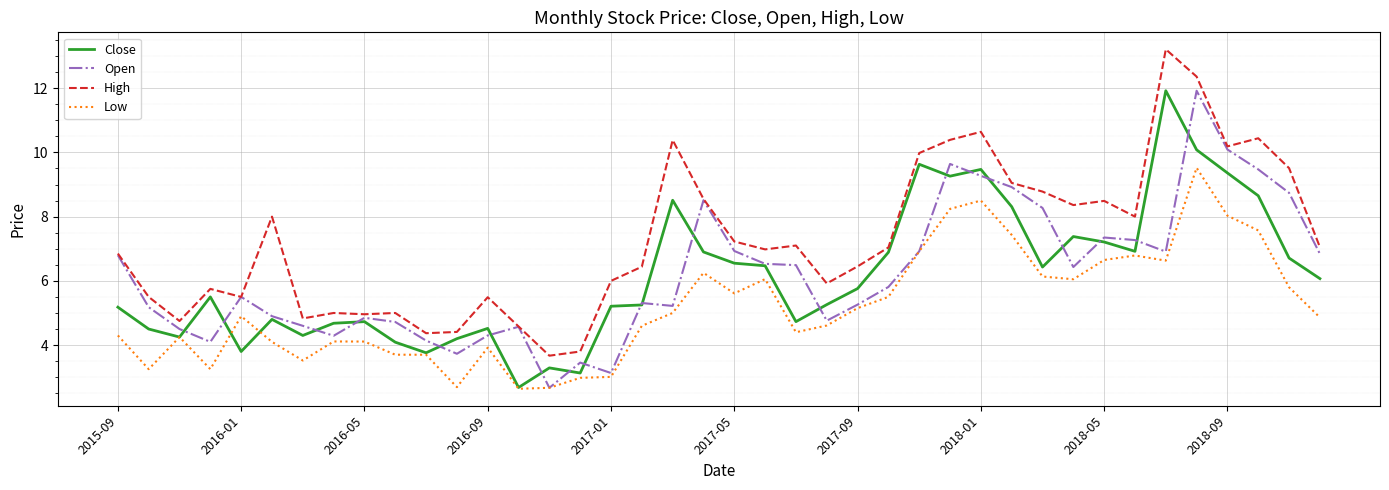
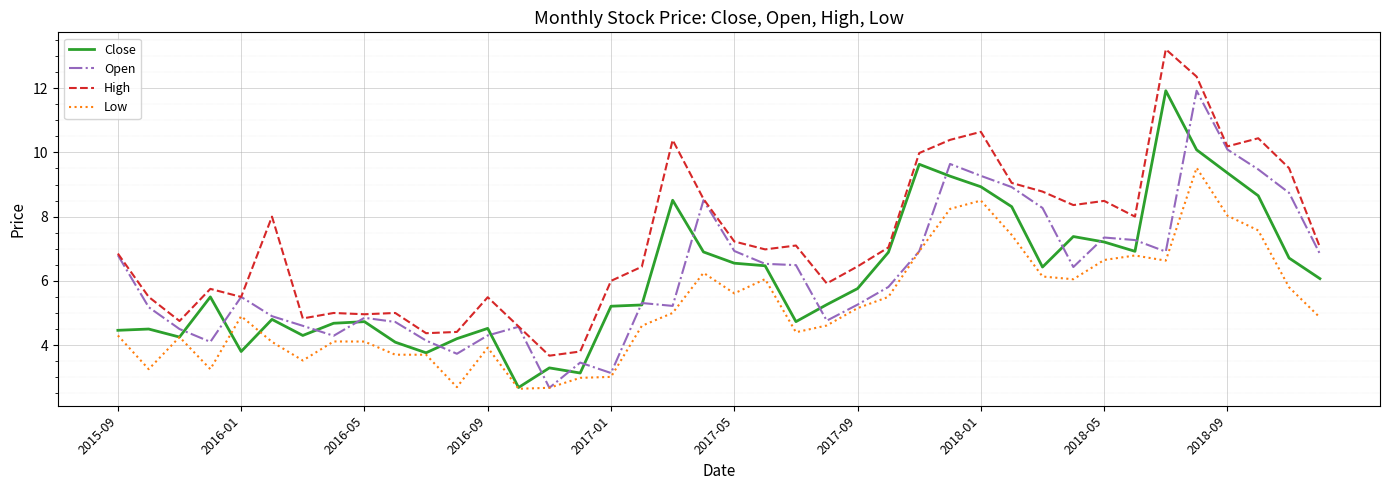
Close, 2015-09: 5.2 -> 4.5
Close, 2018-01: 9.5 -> 8.9
